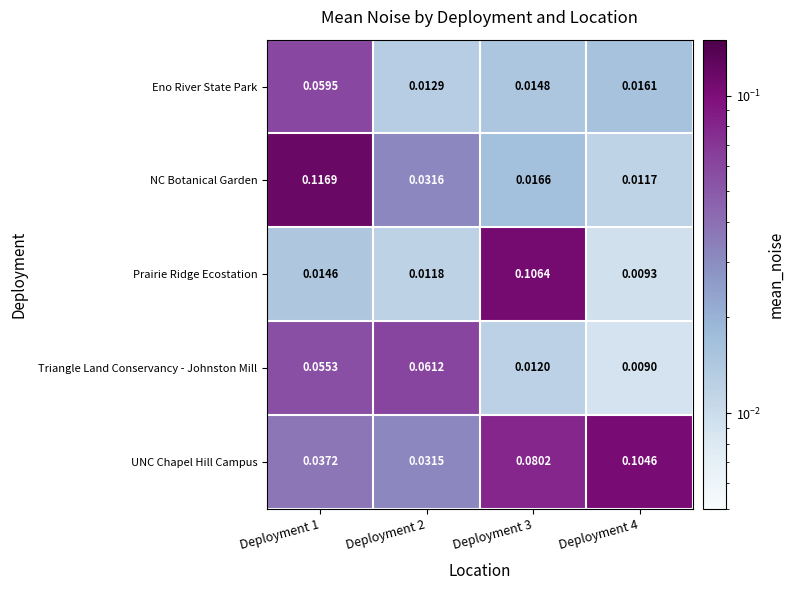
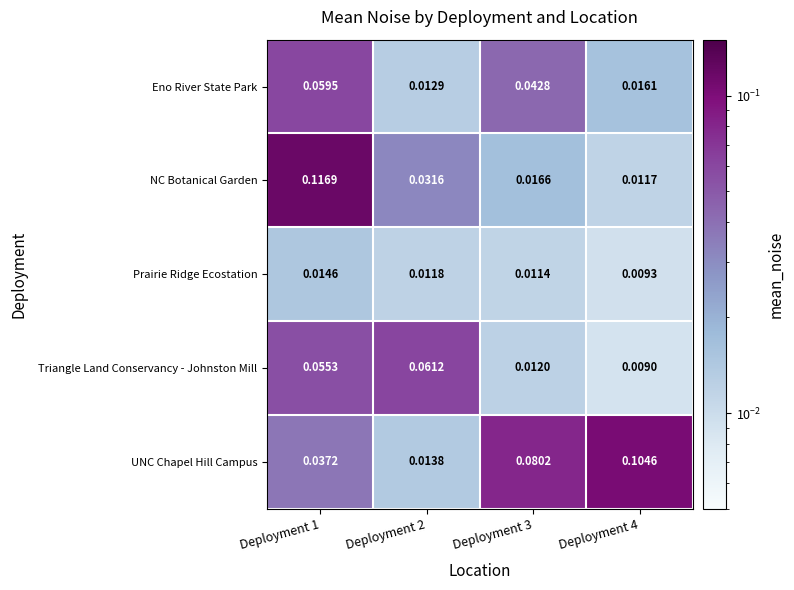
Eno River State Park, Deployment 3: 0.0148 -> 0.0428
Prairie Ridge Ecostation, Deployment 3: 0.1064 -> 0.0114
UNC Chapel Hill Campus, Deployment 2: 0.0315 -> 0.0138
